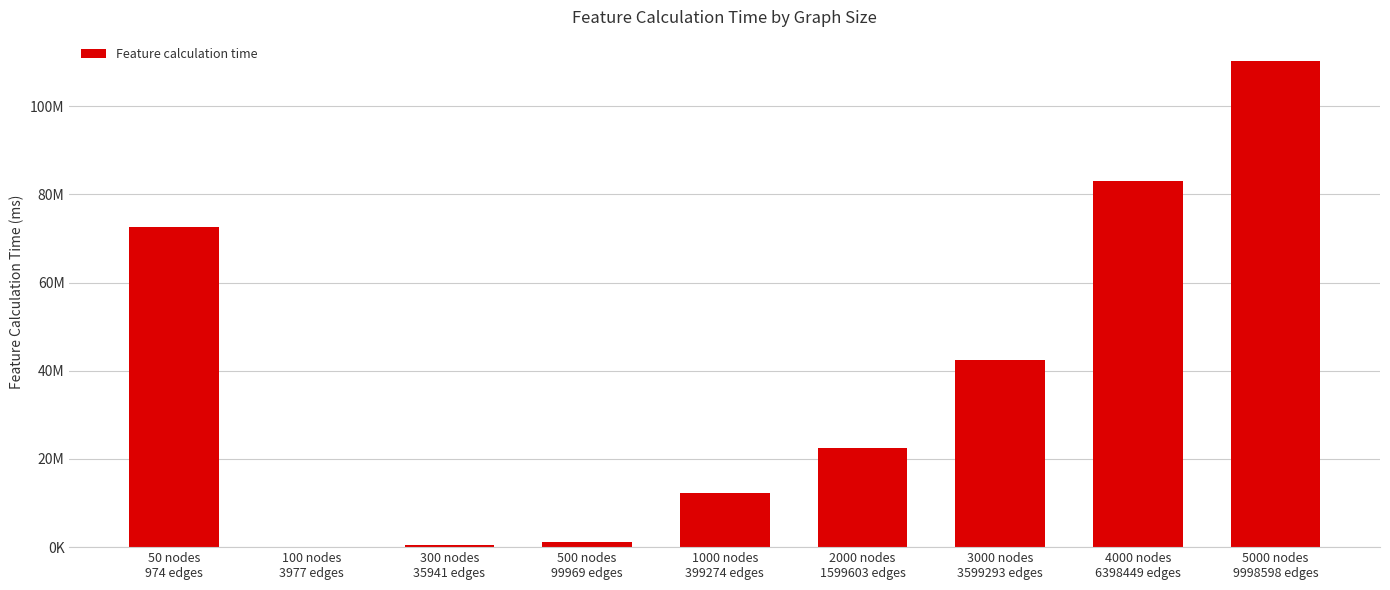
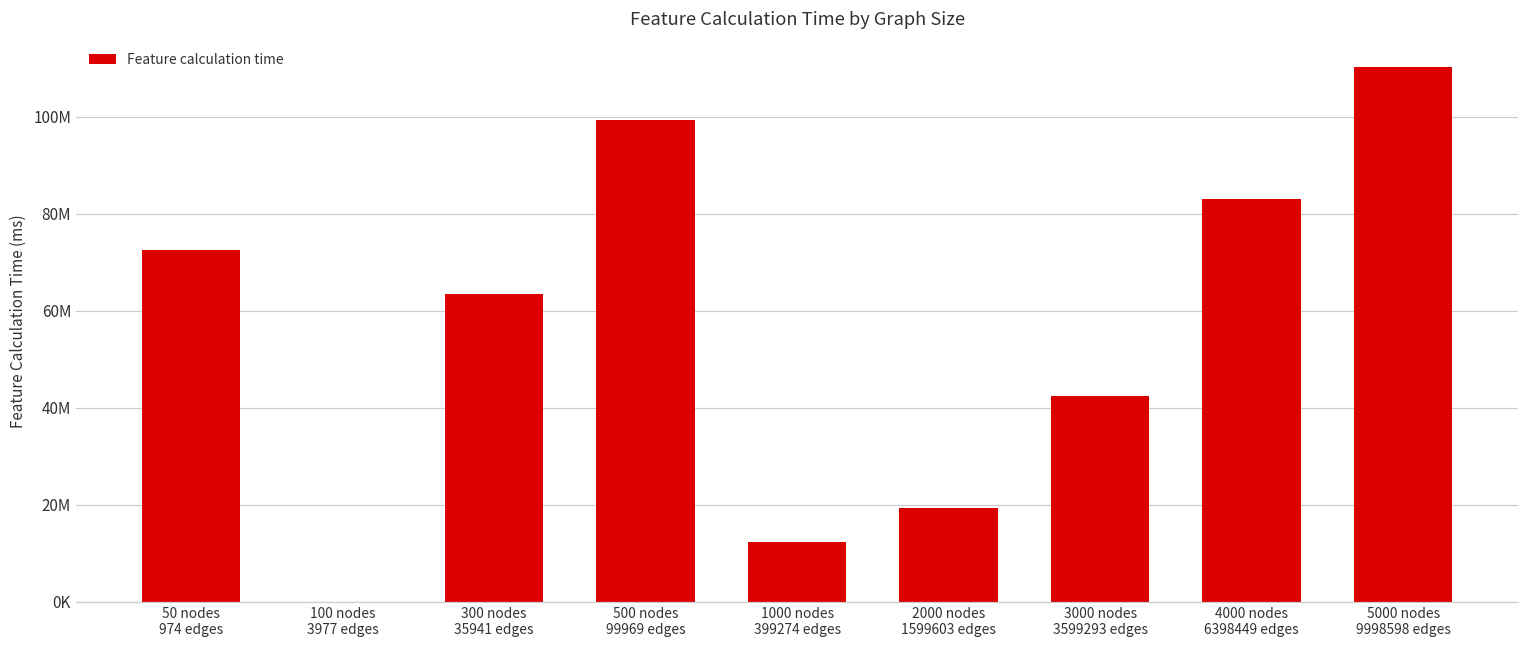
300 nodes 35941 edges: 0 -> 64000000
500 nodes 99969 edges: 1000000 -> 99000000
2000 nodes 1599603 edges: 22000000 -> 19000000
